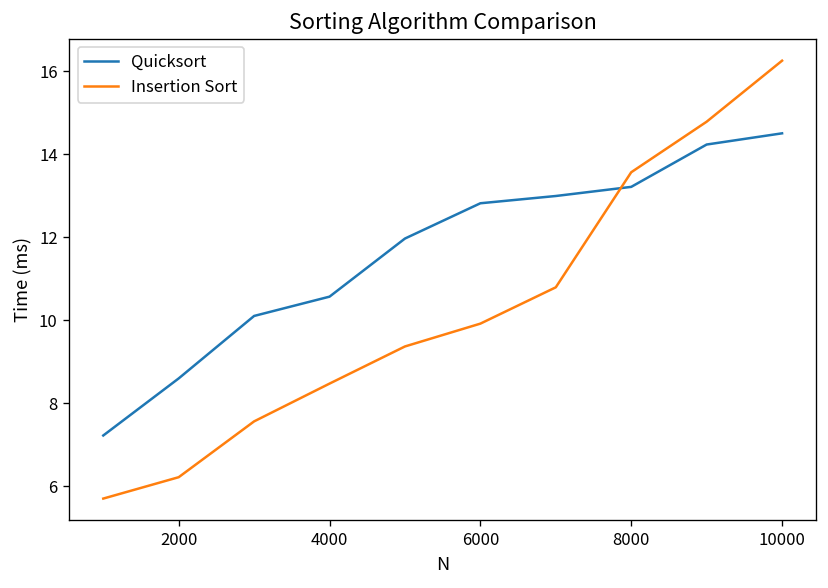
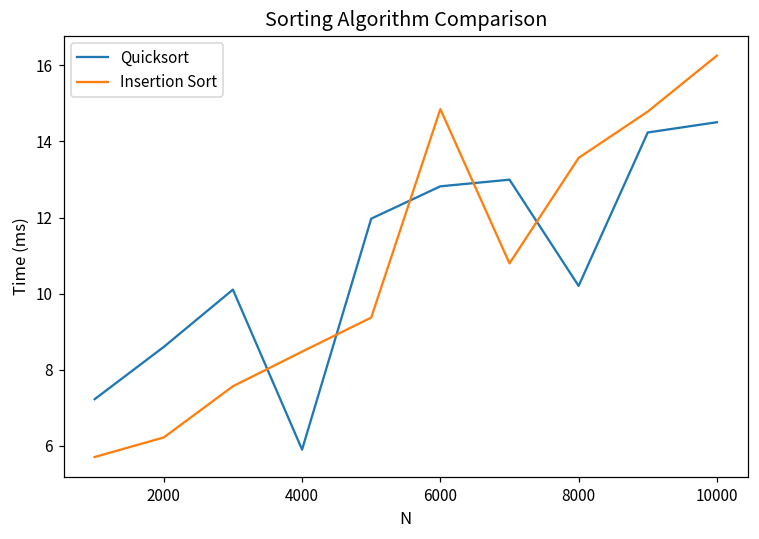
Quicksort, 4000: 10.6 -> 5.9
Insertion Sort, 6000: 9.9 -> 14.9
Quicksort, 8000: 13.2 -> 10.2
